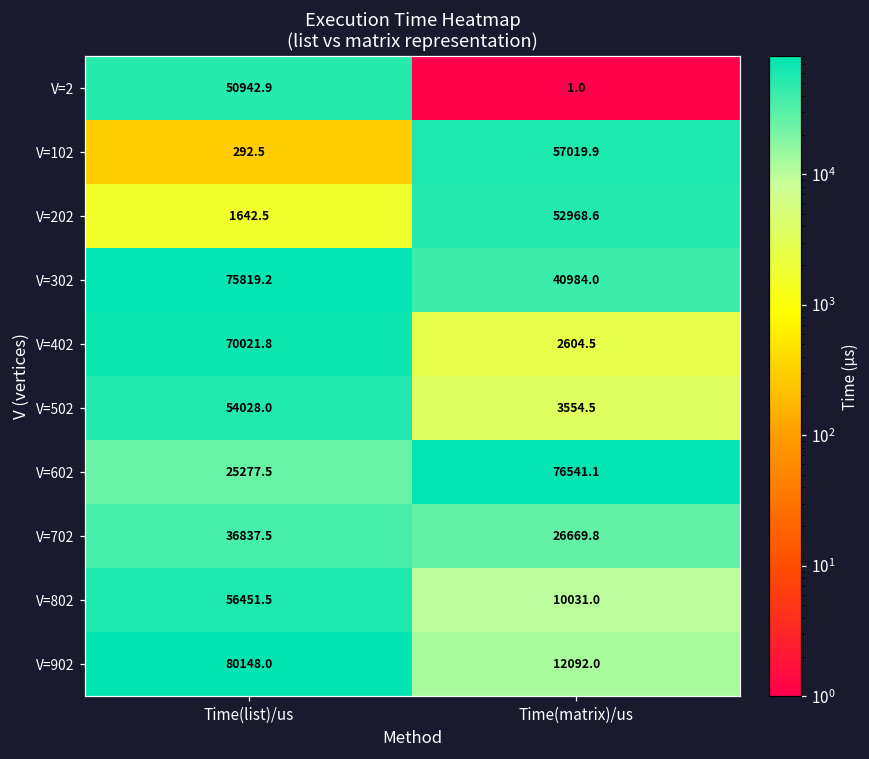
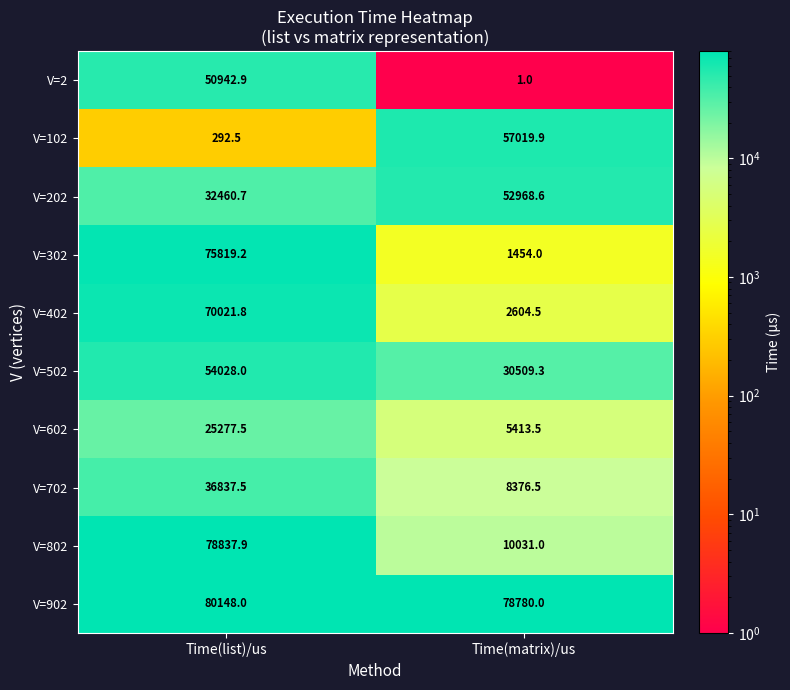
V=202, Time(list)/us: 1642.5 -> 32460.7
V=302, Time(matrix)/us: 40984.0 -> 1454.0
V=502, Time(matrix)/us: 3554.5 -> 30509.3
V=602, Time(matrix)/us: 76541.1 -> 5413.5
V=702, Time(matrix)/us: 26669.8 -> 8376.5
V=802, Time(list)/us: 56451.5 -> 78837.9
V=902, Time(matrix)/us: 12092.0 -> 78780.0
